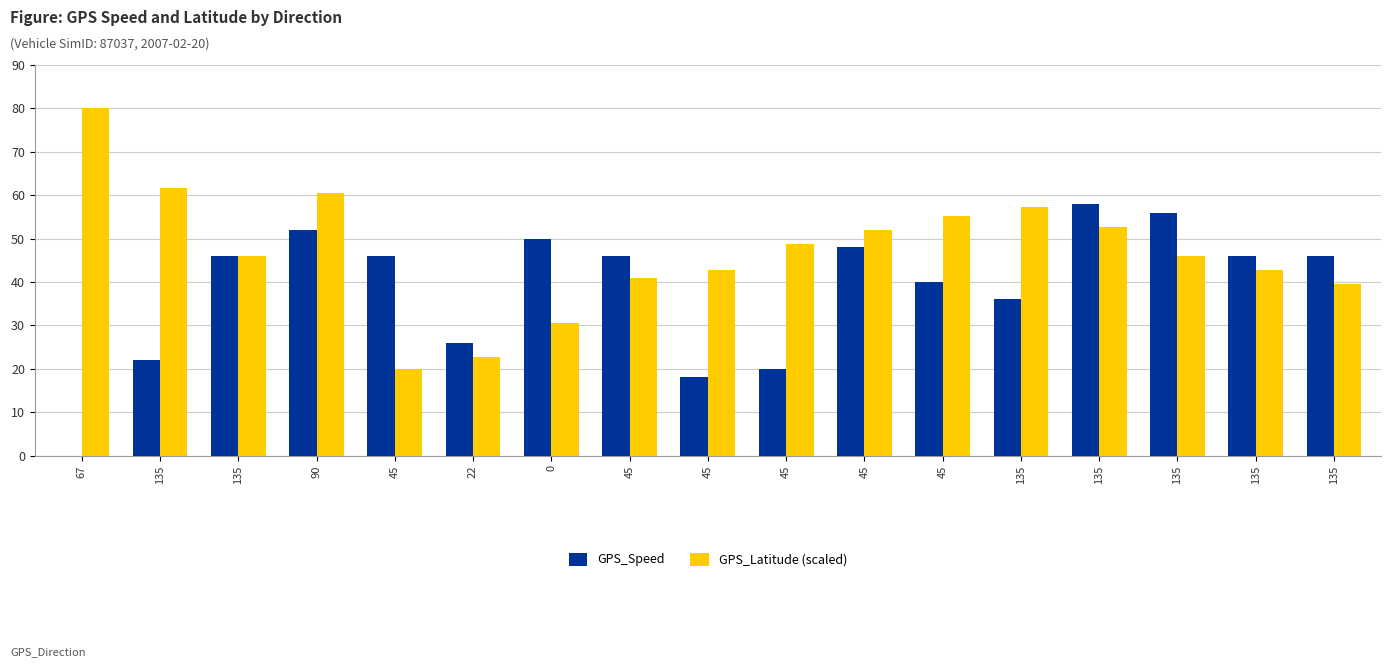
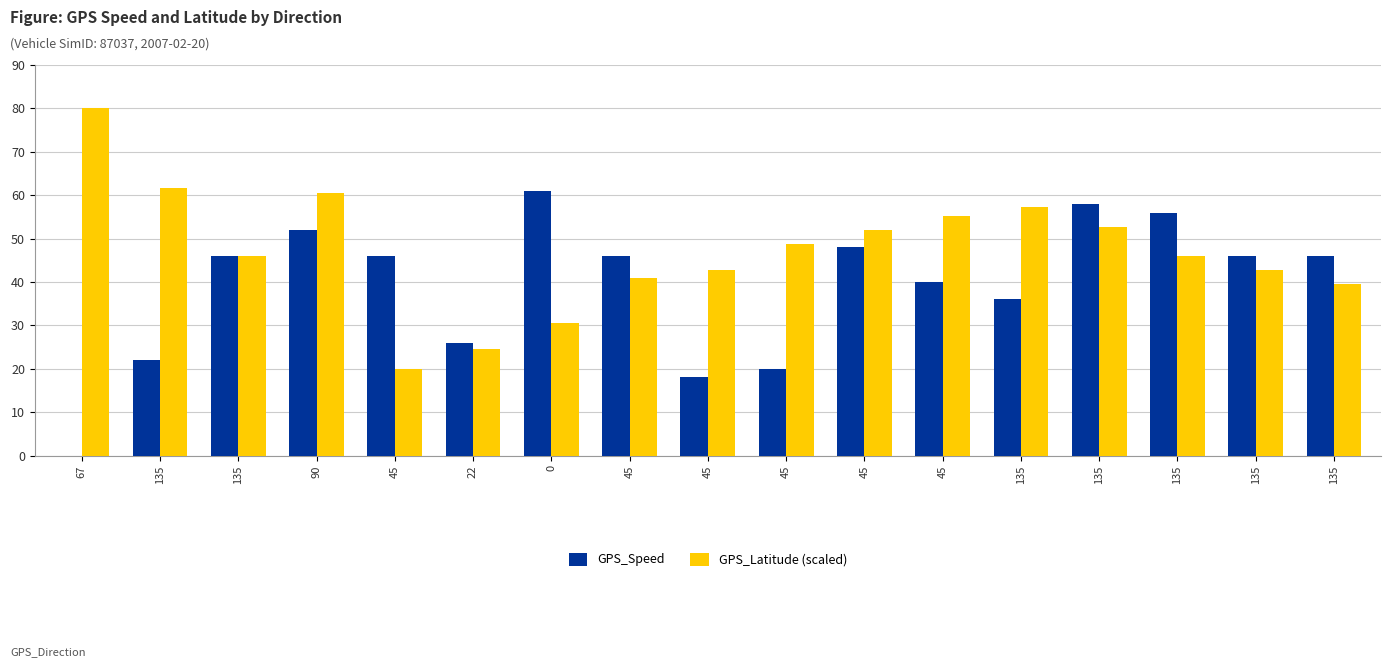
GPS_Latitude (scaled), 22: 23 -> 25
GPS_Speed, 0: 50 -> 61
